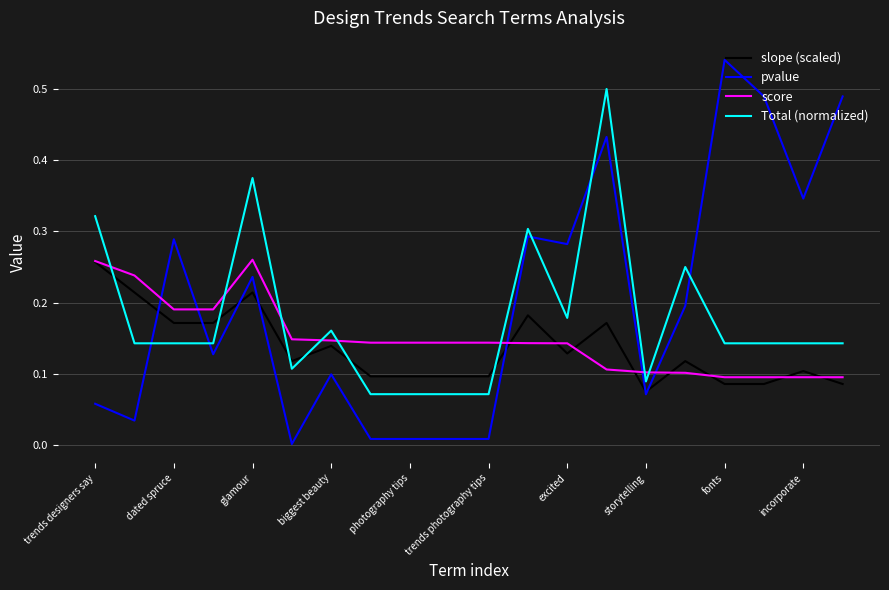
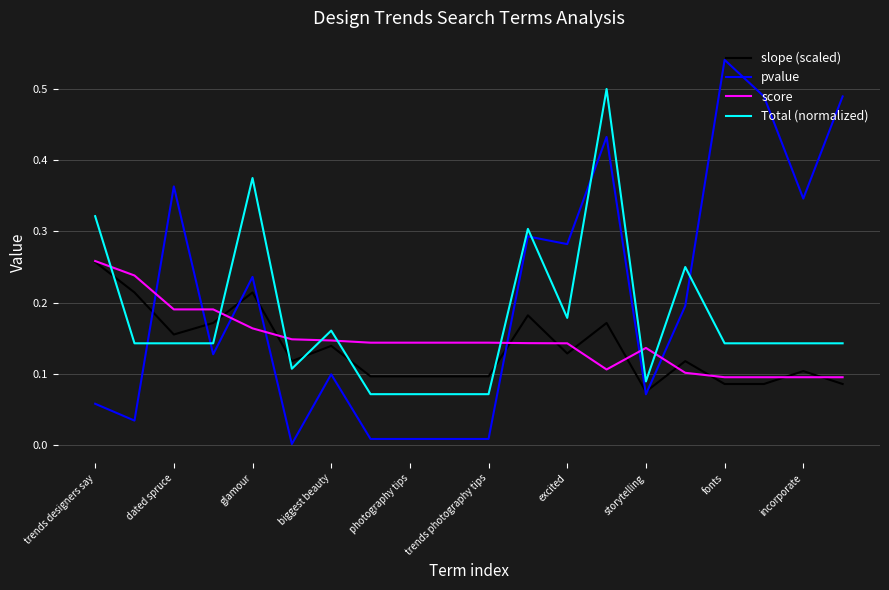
slope (scaled), dated spruce: 0.17 -> 0.16
pvalue, dated spruce: 0.29 -> 0.36
score, glamour: 0.26 -> 0.16
score, storytelling: 0.10 -> 0.14
